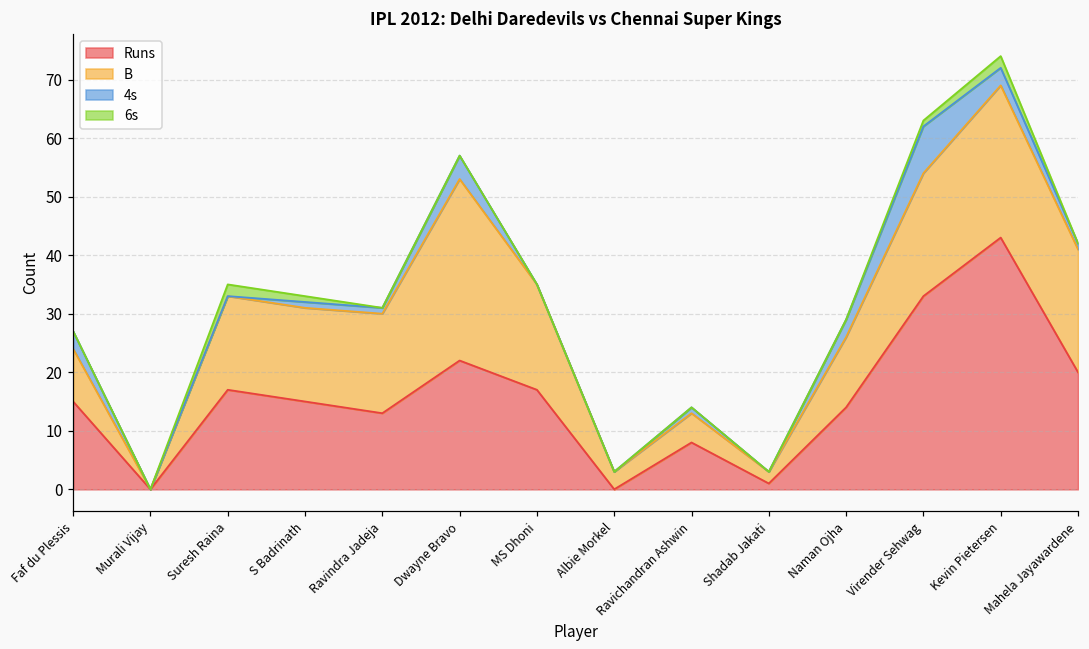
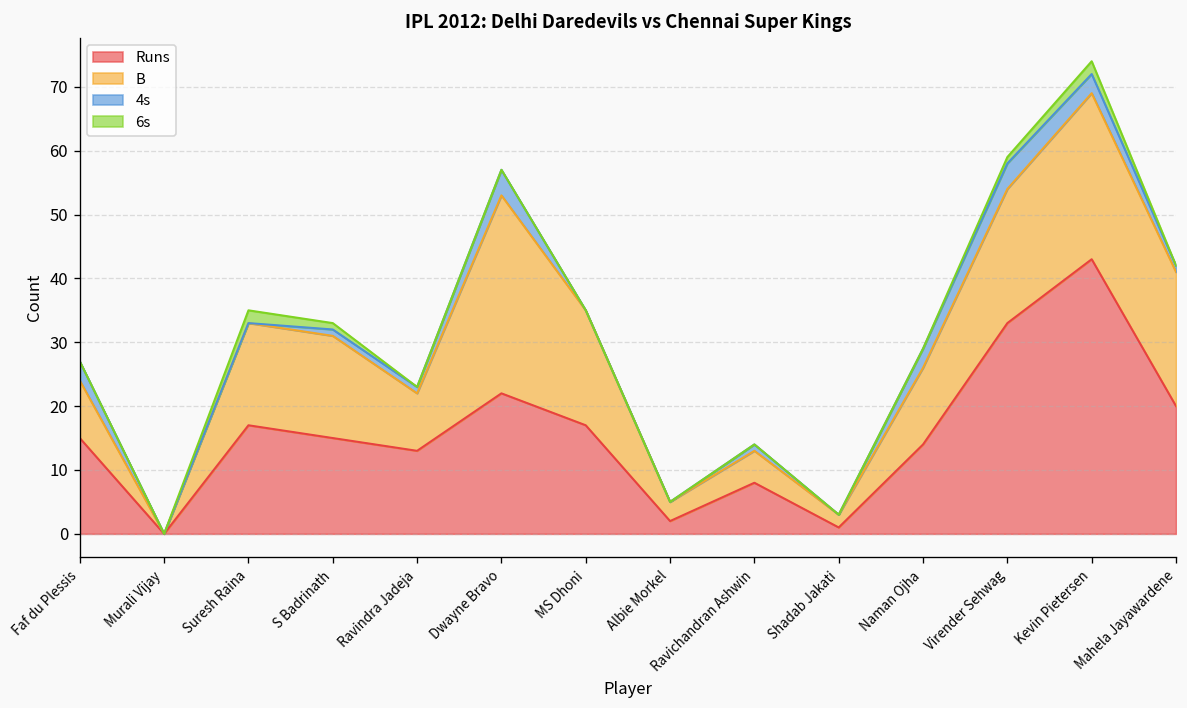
B, Ravindra Jadeja: 17 -> 9
Runs, Albie Morkel: 0 -> 2
4s, Virender Sehwag: 8 -> 4
